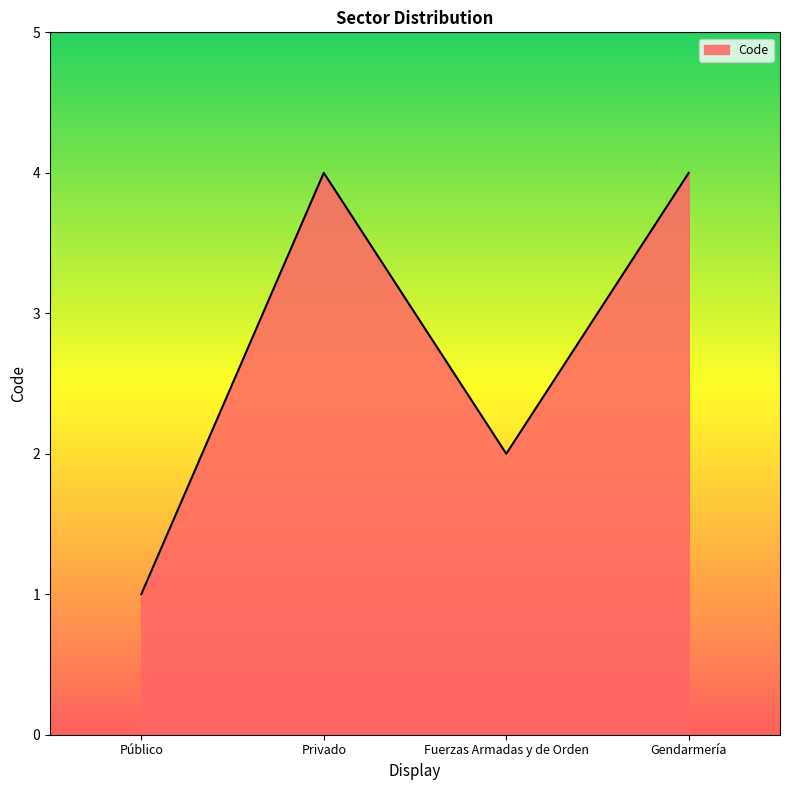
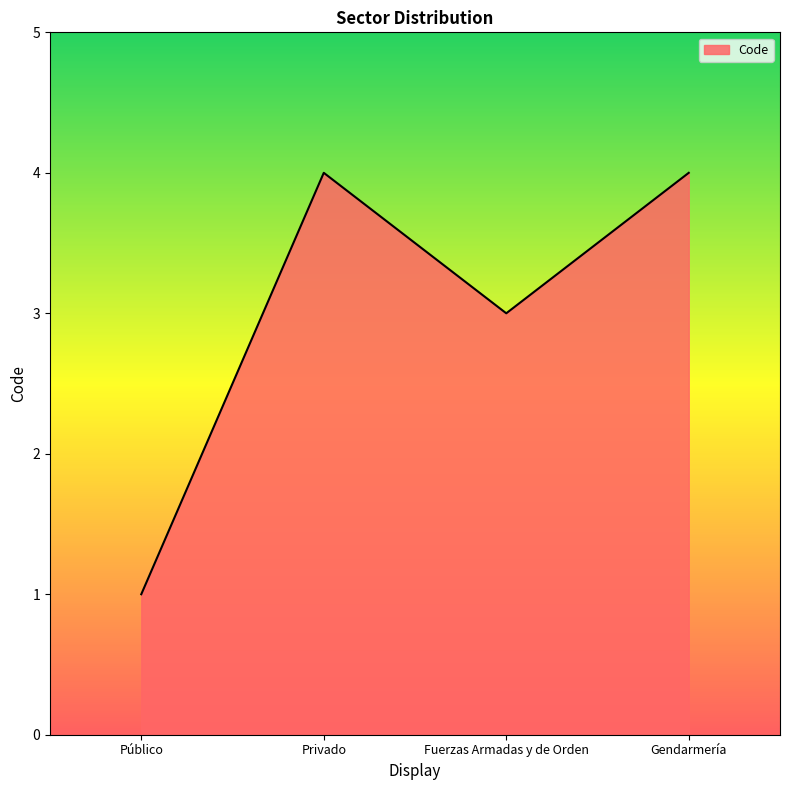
Fuerzas Armadas y de Orden: 2 -> 3
